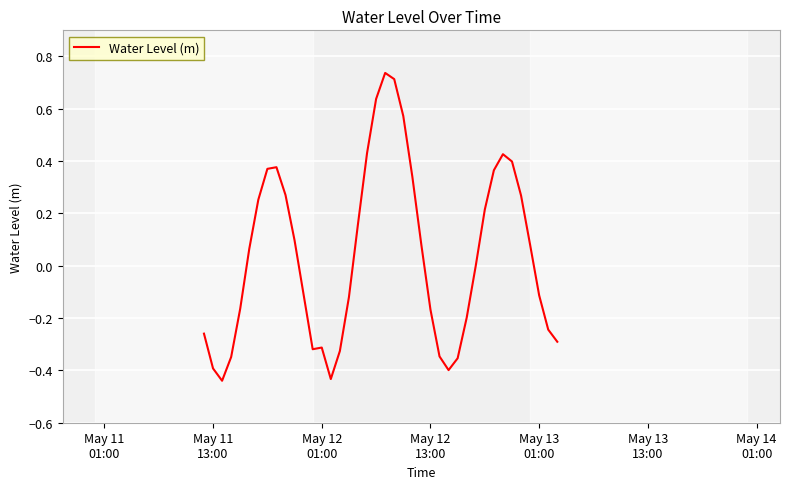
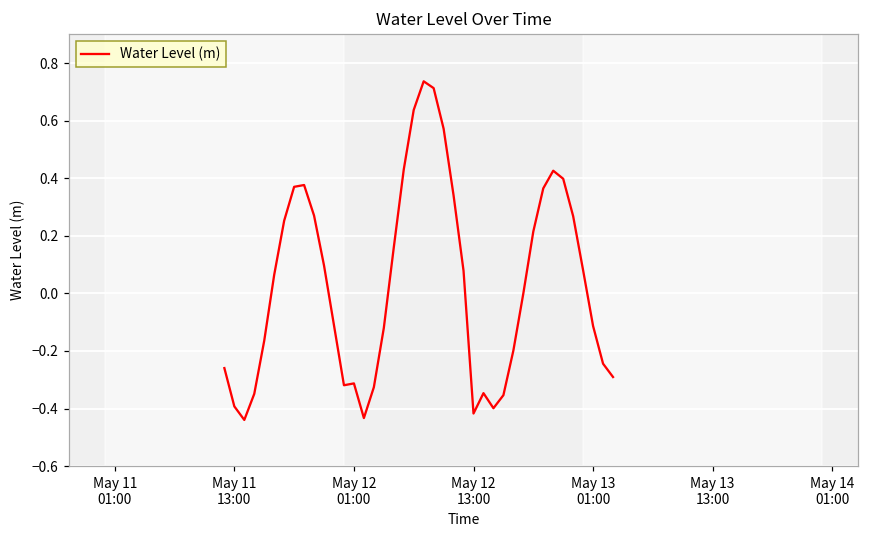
May 12 13:00: -0.17 -> -0.42
